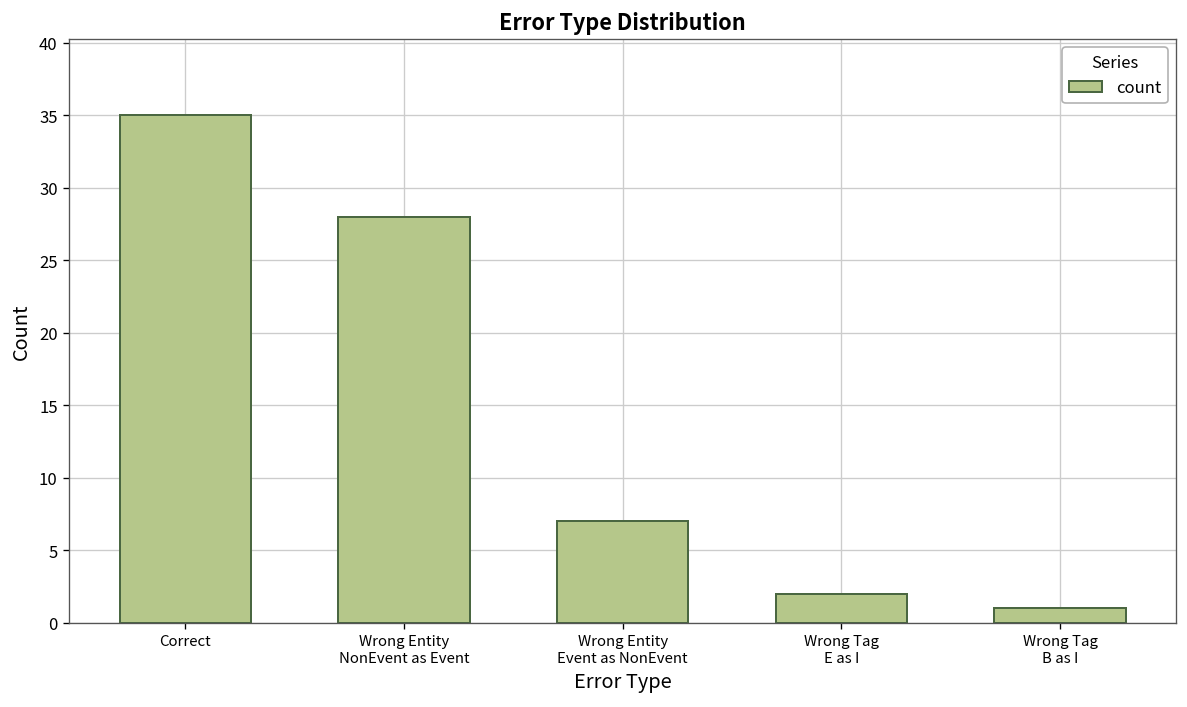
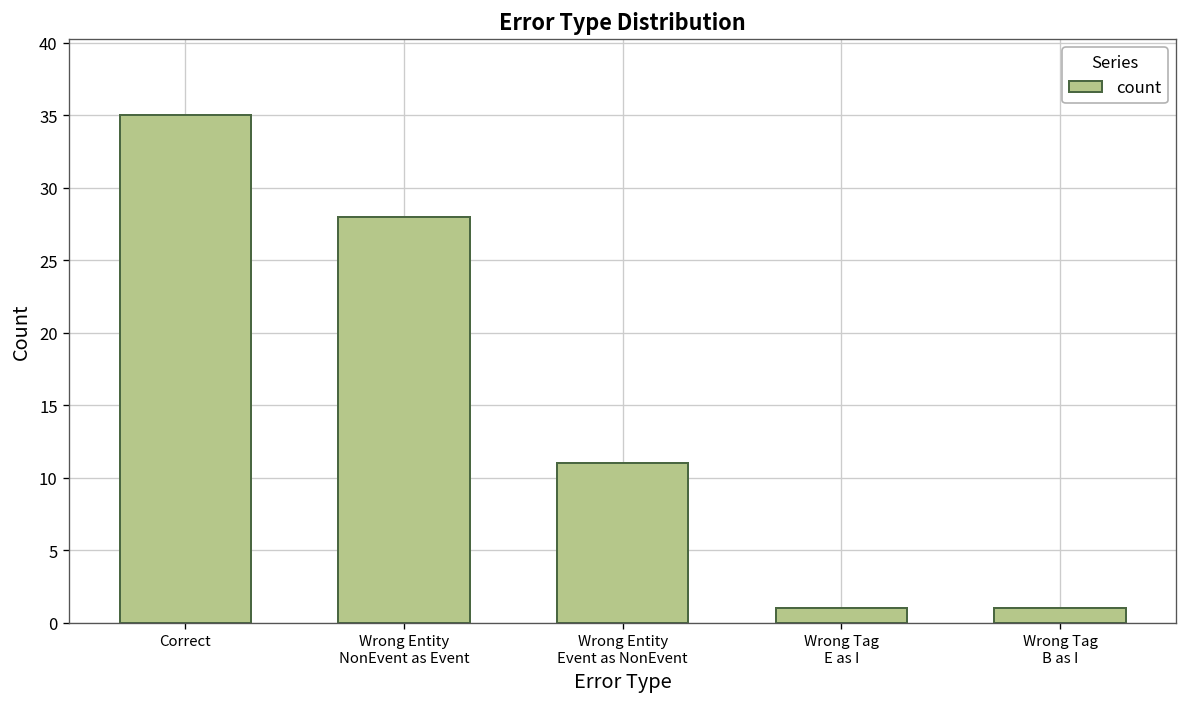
Wrong Entity Event as NonEvent: 7 -> 11
Wrong Tag E as I: 2 -> 1
